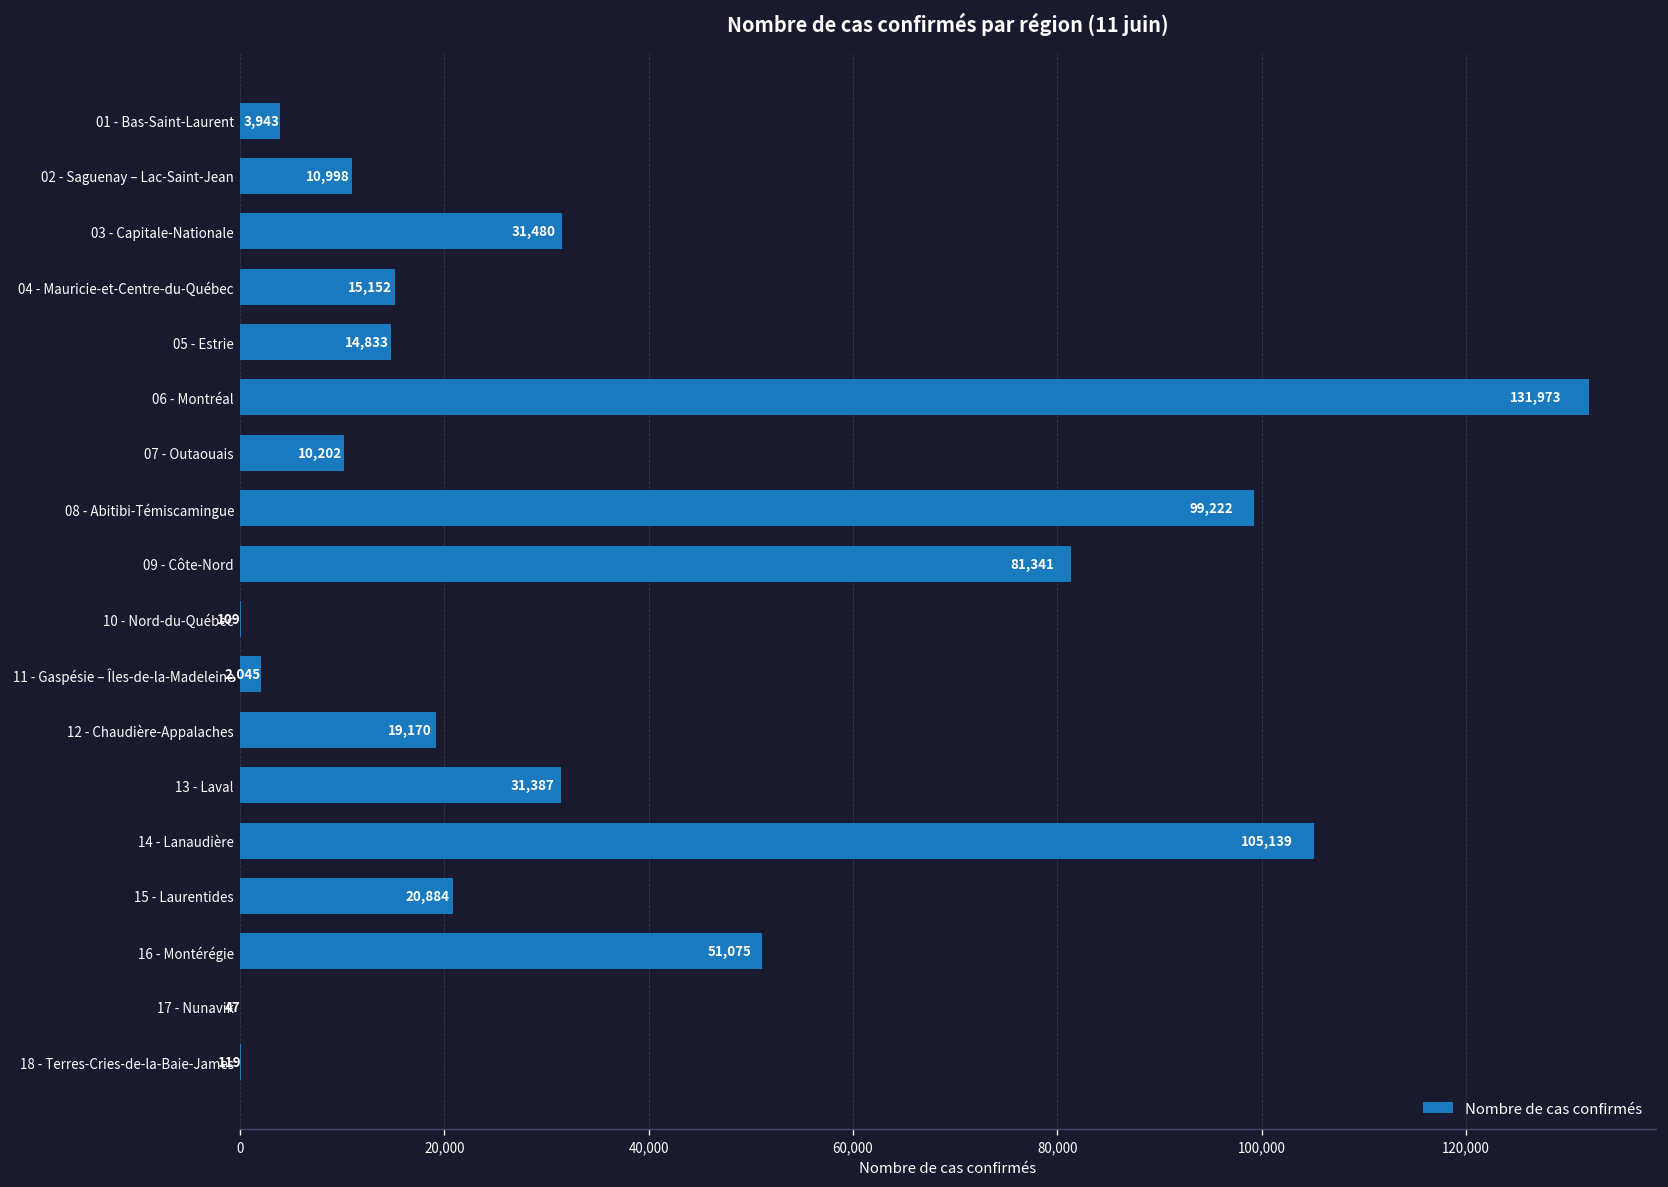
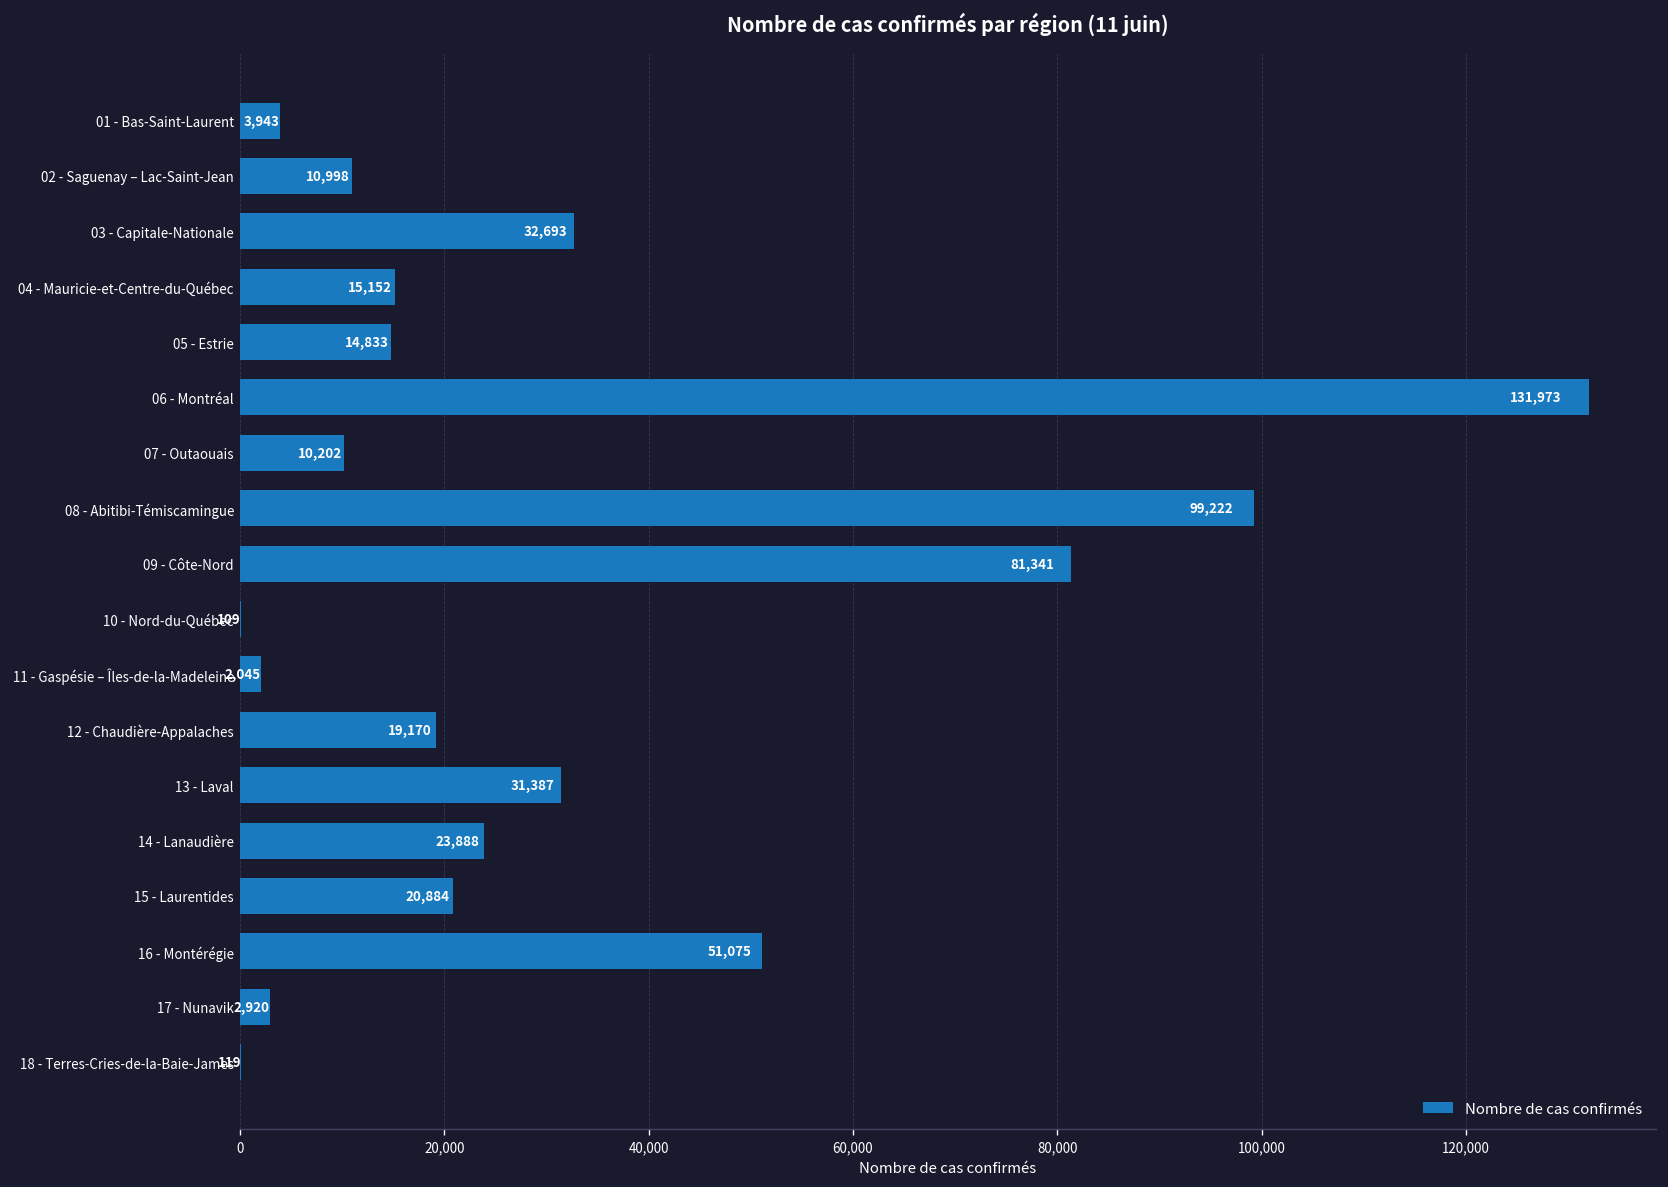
03 - Capitale-Nationale: 31,480 -> 32,693
14 - Lanaudière: 105,139 -> 23,888
17 - Nunavik: 47 -> 2,920
